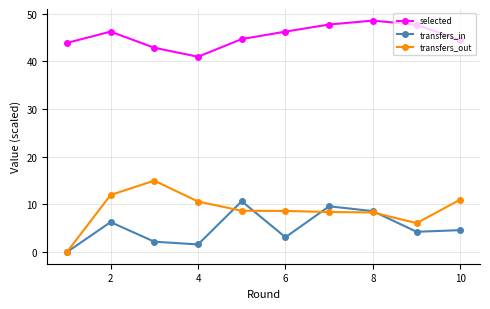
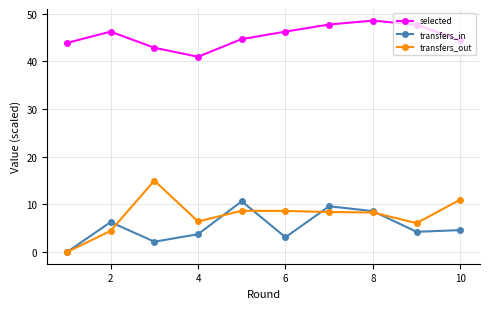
transfers_out, 2: 12 -> 4
transfers_in, 4: 2 -> 4
transfers_out, 4: 11 -> 6
